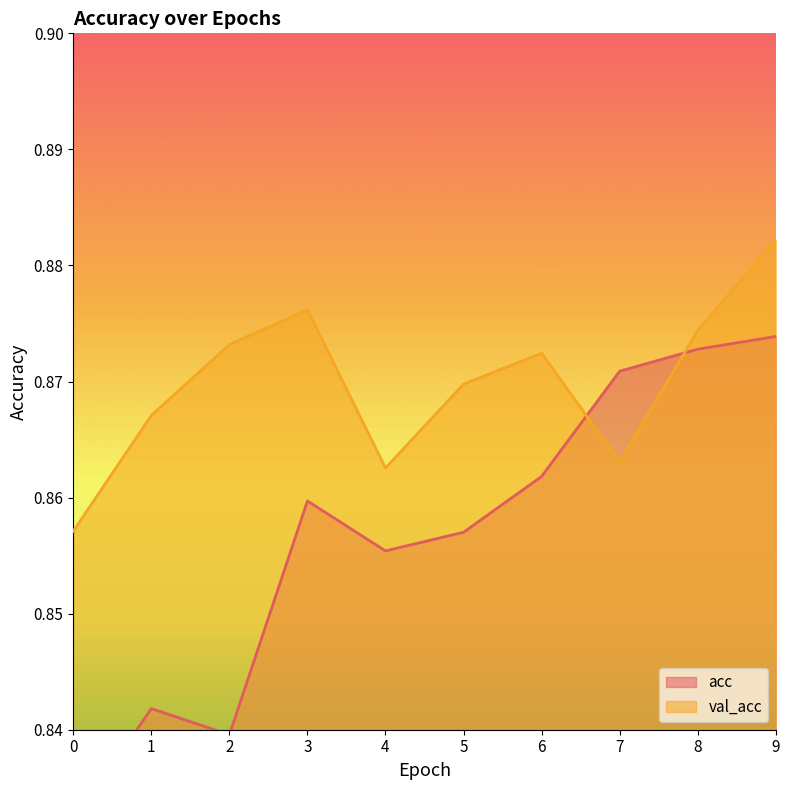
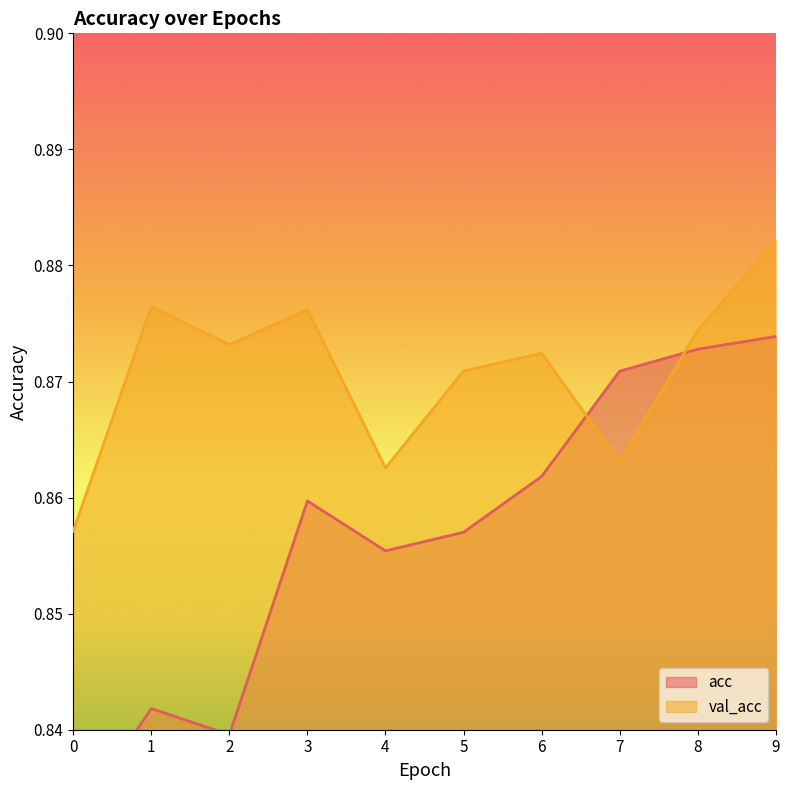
val_acc, 1: 0.8671 -> 0.8765
val_acc, 5: 0.8698 -> 0.8709
